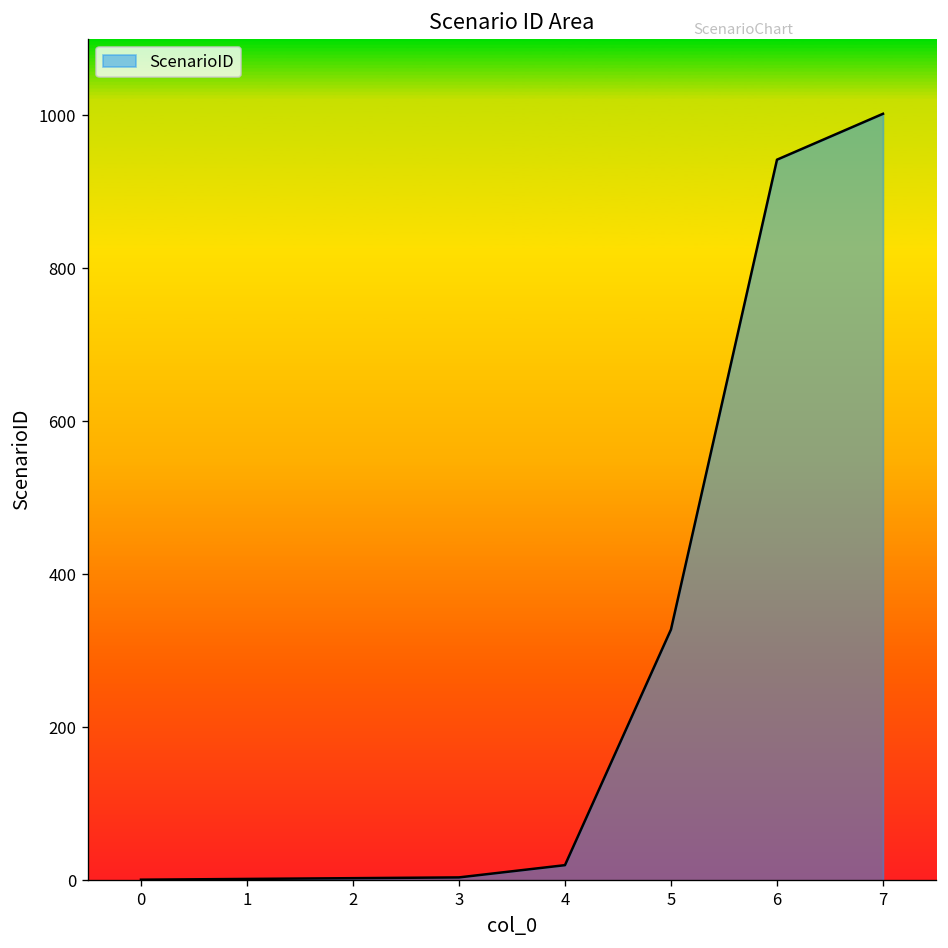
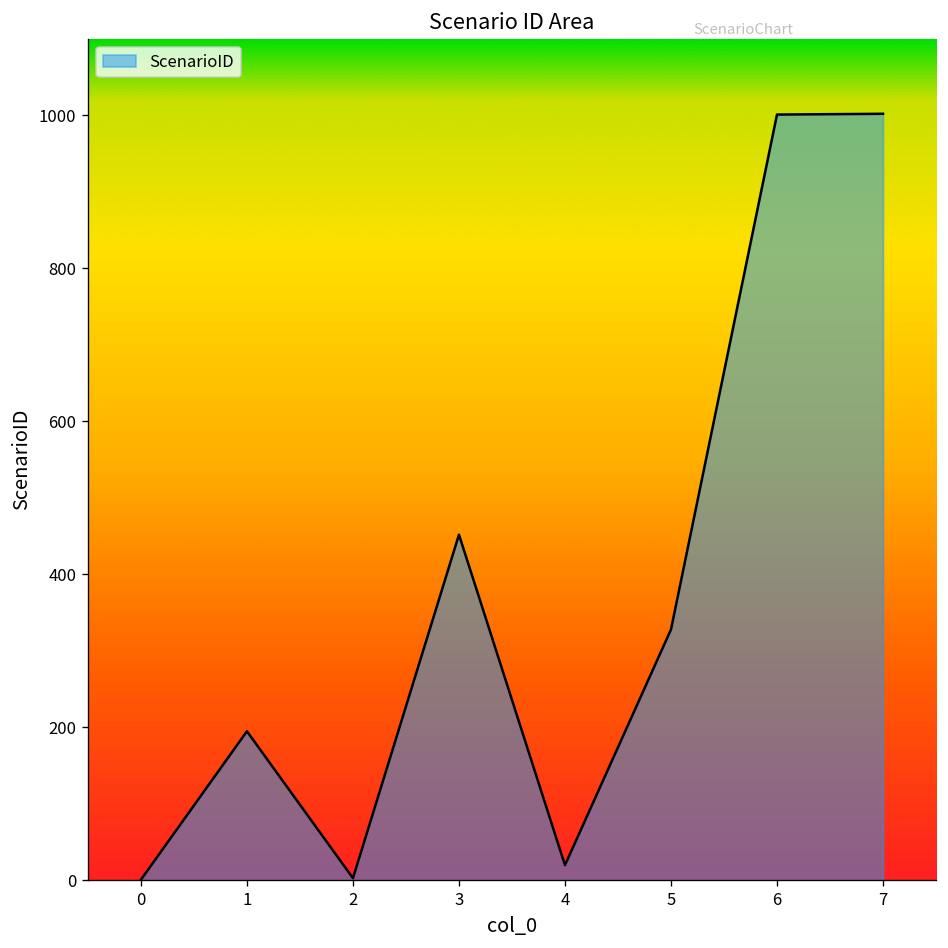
1: 0 -> 200
3: 0 -> 450
6: 940 -> 1000
